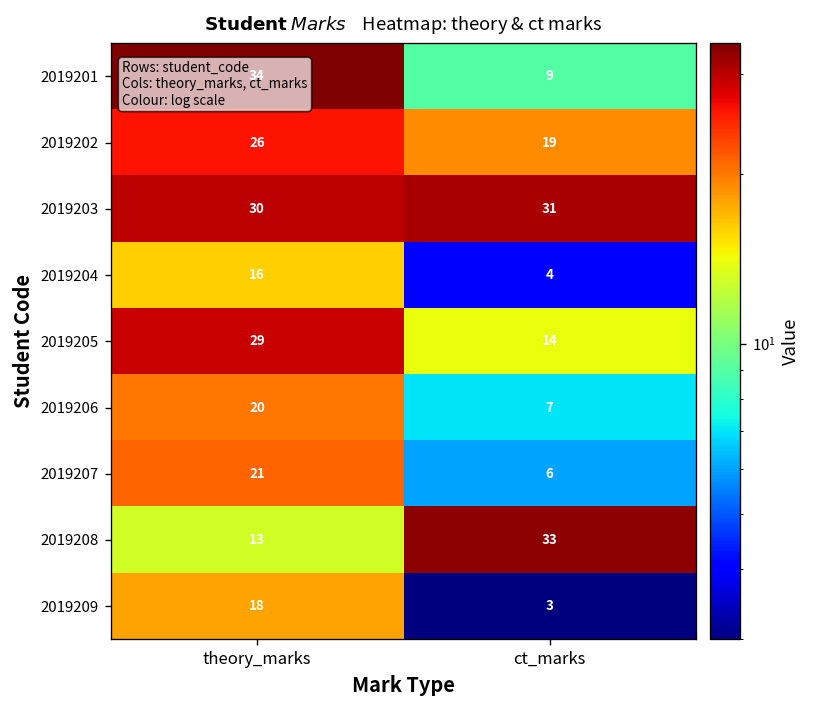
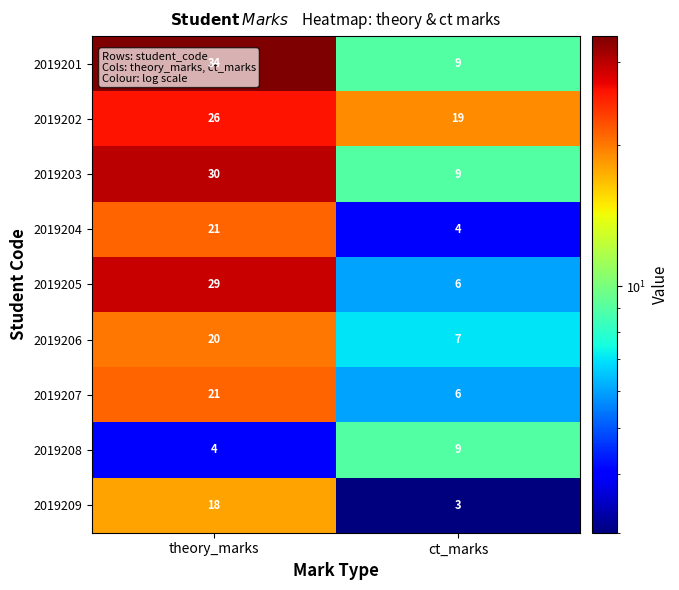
2019203, ct_marks: 31 -> 9
2019204, theory_marks: 16 -> 21
2019205, ct_marks: 14 -> 6
2019208, theory_marks: 13 -> 4
2019208, ct_marks: 33 -> 9
